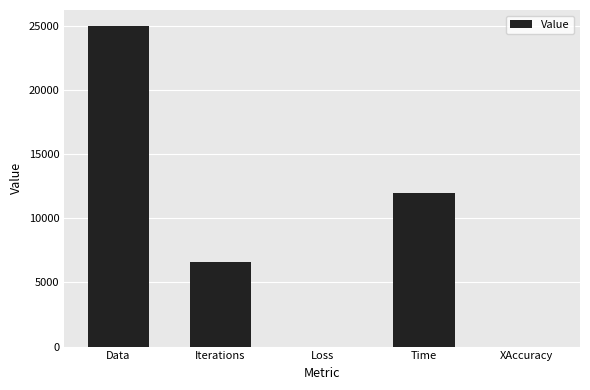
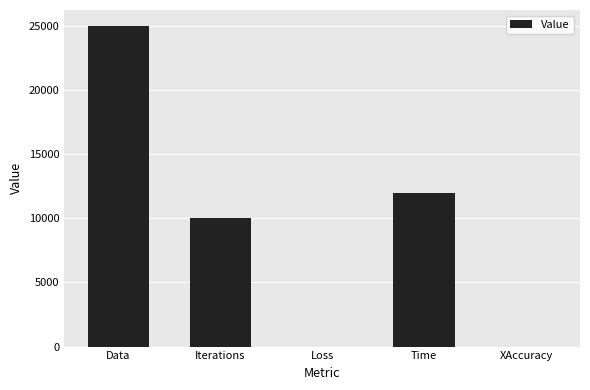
Iterations: 6600 -> 10000
